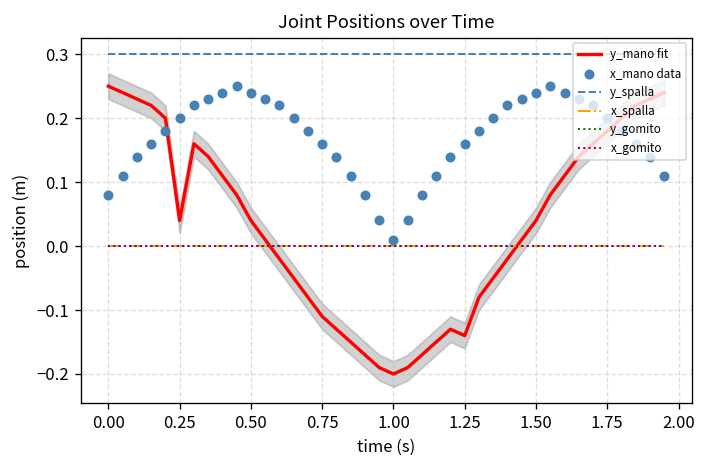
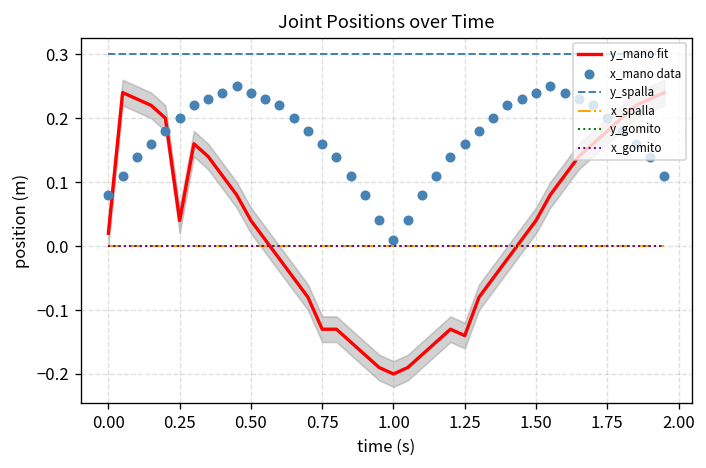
y_mano fit, 0.00: 0.25 -> 0.02
y_mano fit, 0.75: -0.11 -> -0.13
